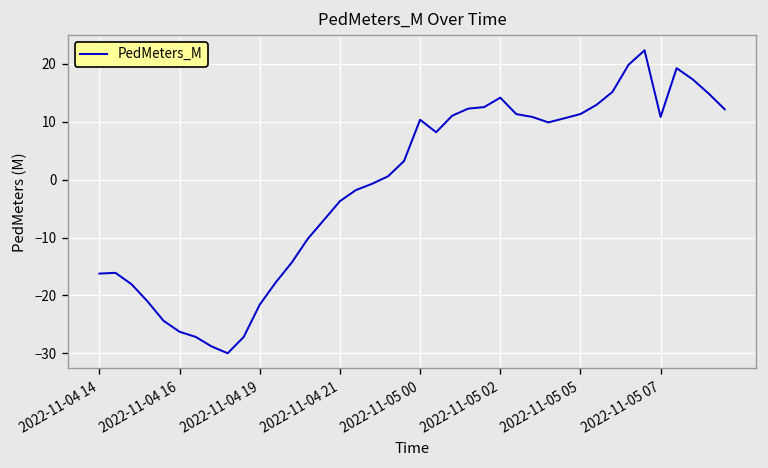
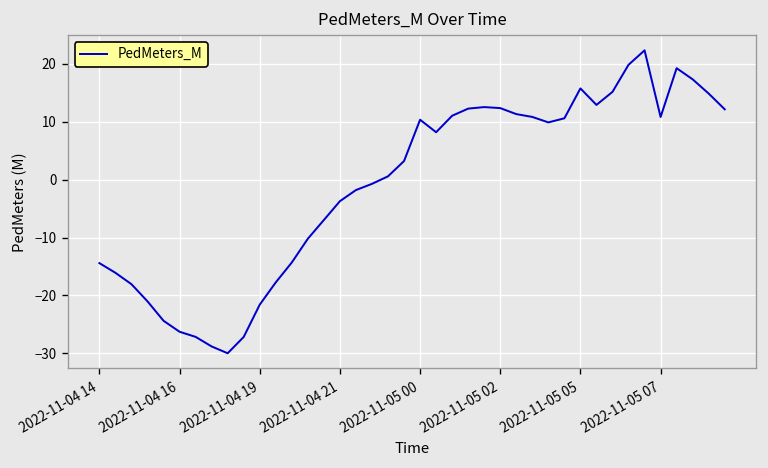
2022-11-04 14: -16 -> -14
2022-11-05 02: 14 -> 12
2022-11-05 05: 11 -> 16
